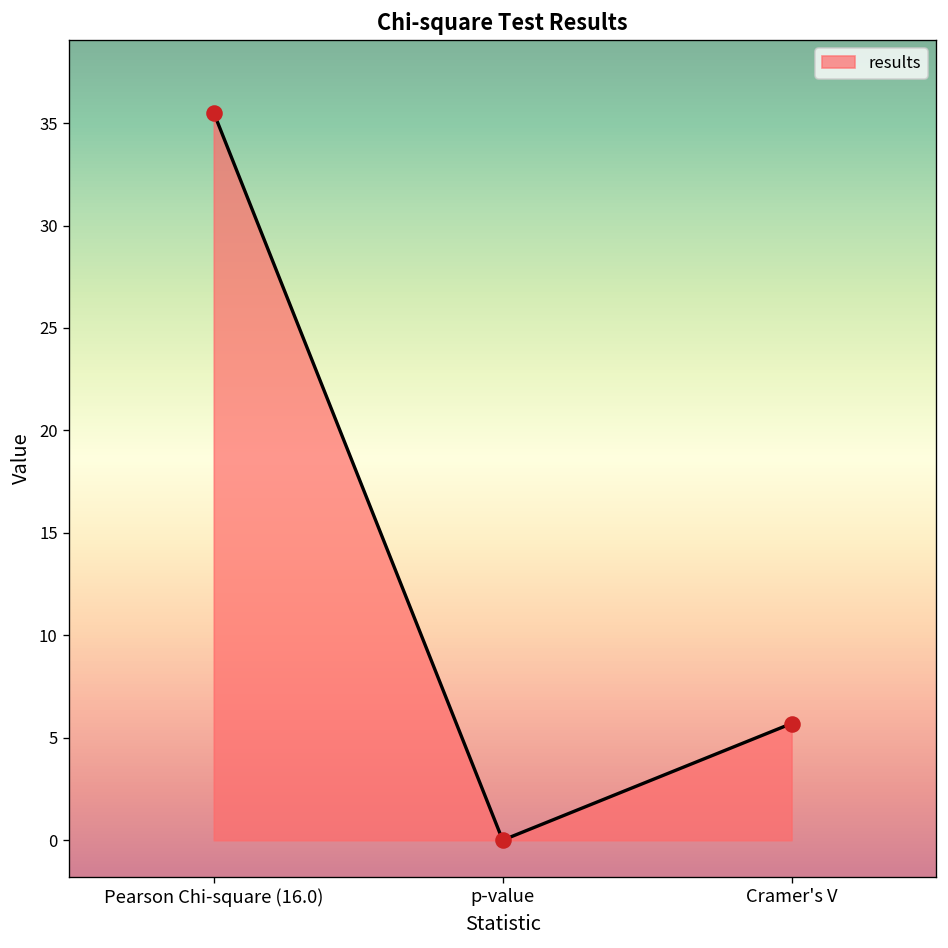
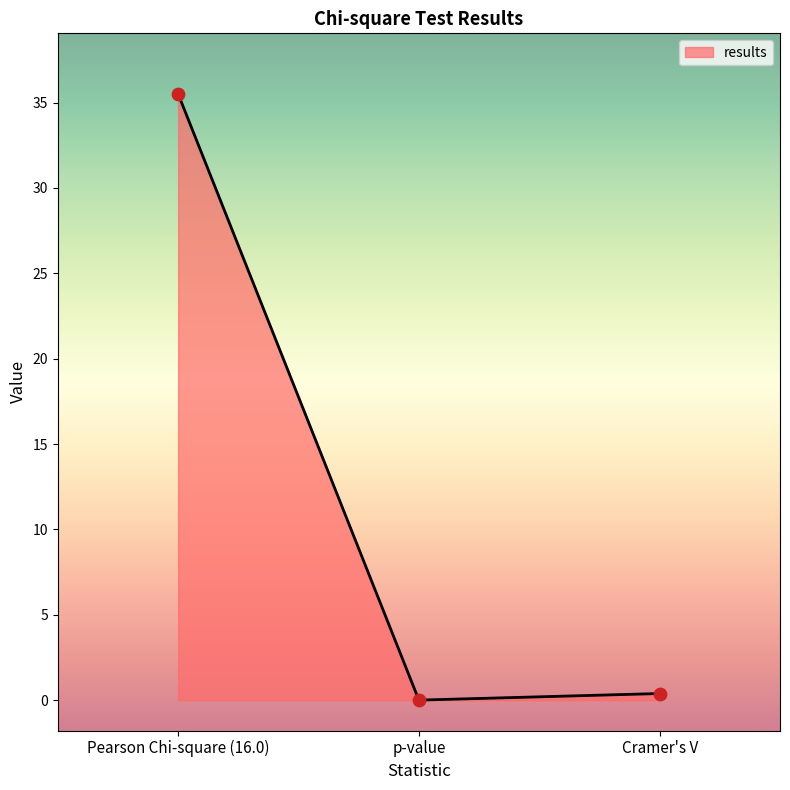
Cramer's V: 5.7 -> 0.4
